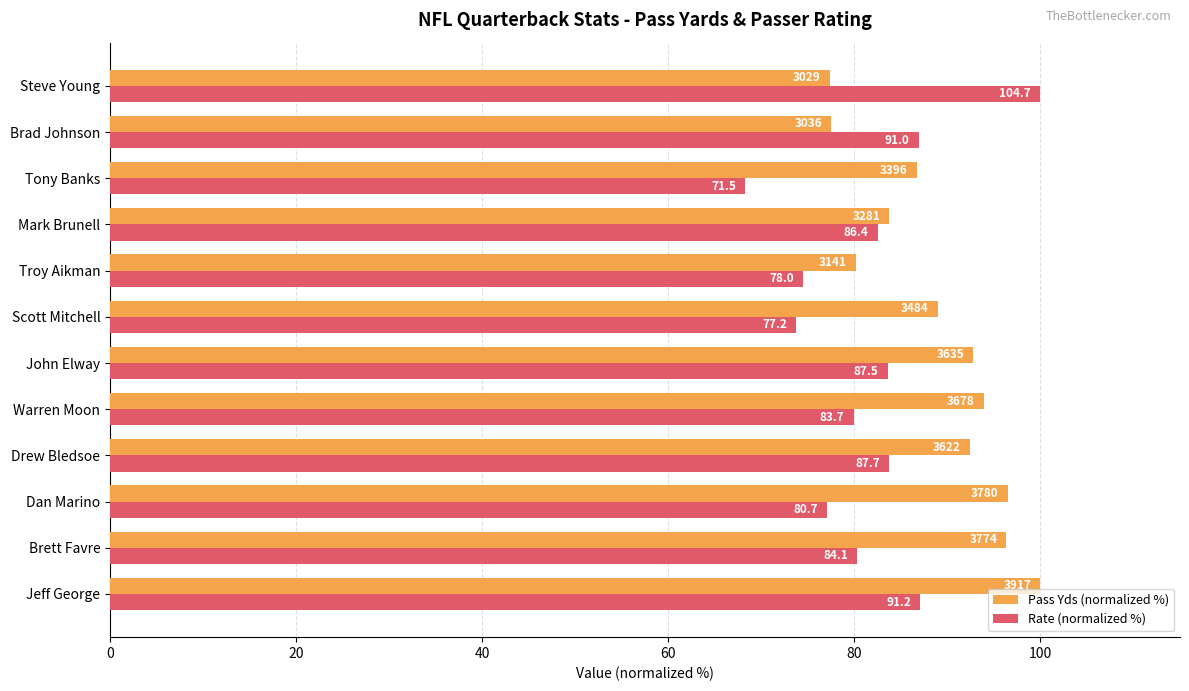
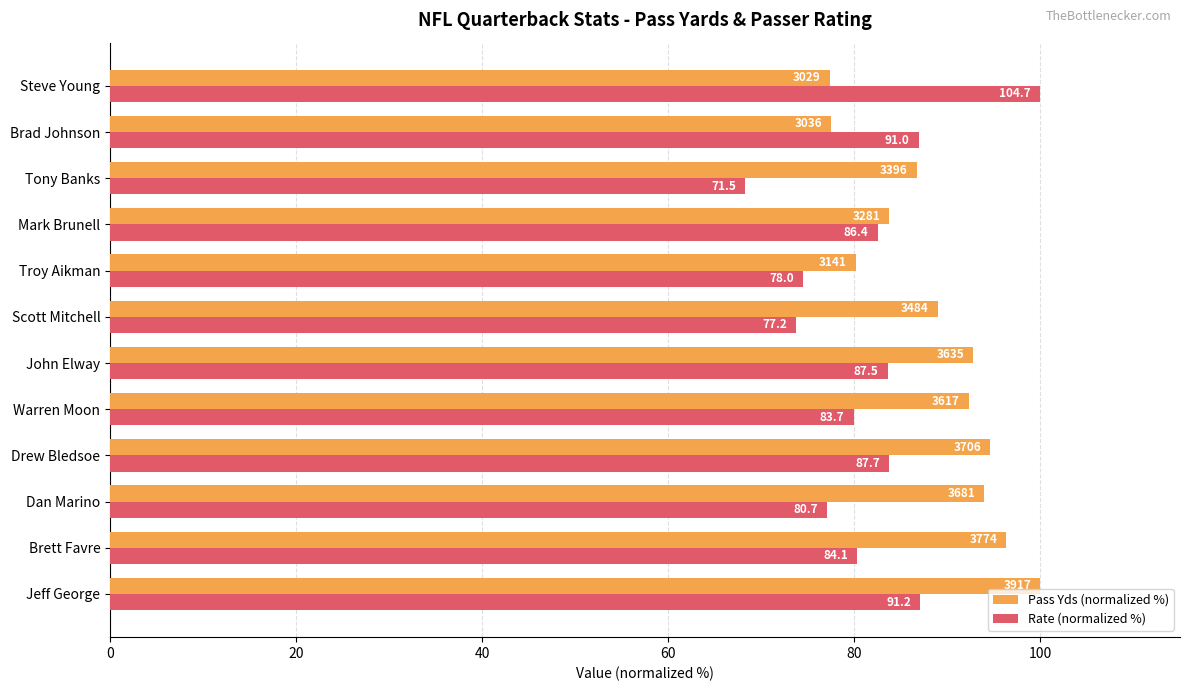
Pass Yds (normalized %), Warren Moon: 3678 -> 3617
Pass Yds (normalized %), Drew Bledsoe: 3622 -> 3706
Pass Yds (normalized %), Dan Marino: 3780 -> 3681
